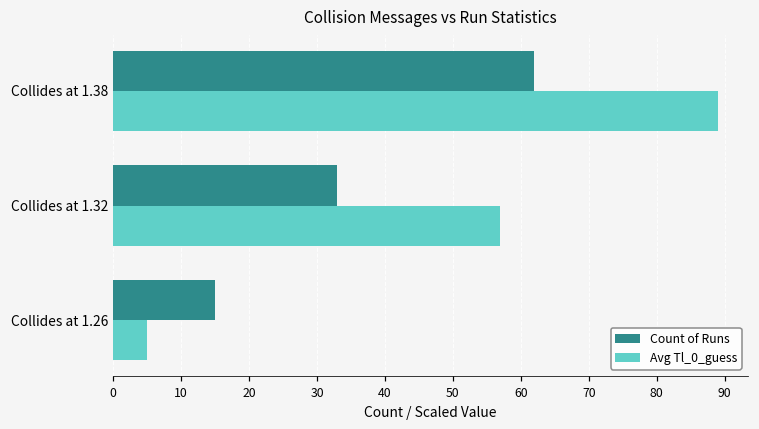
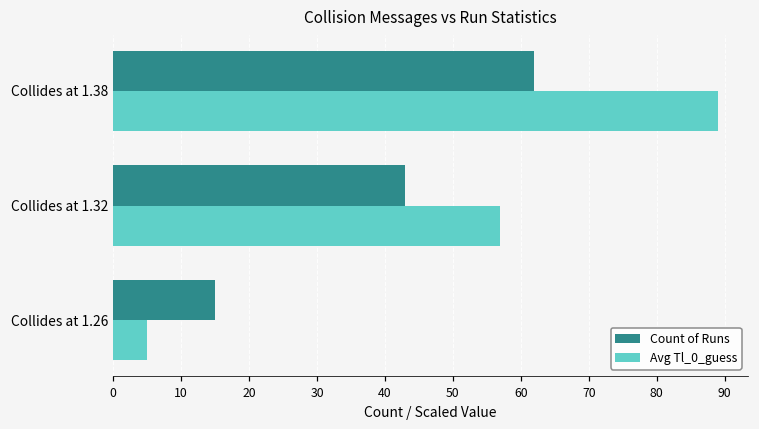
Count of Runs, Collides at 1.32: 33 -> 43
